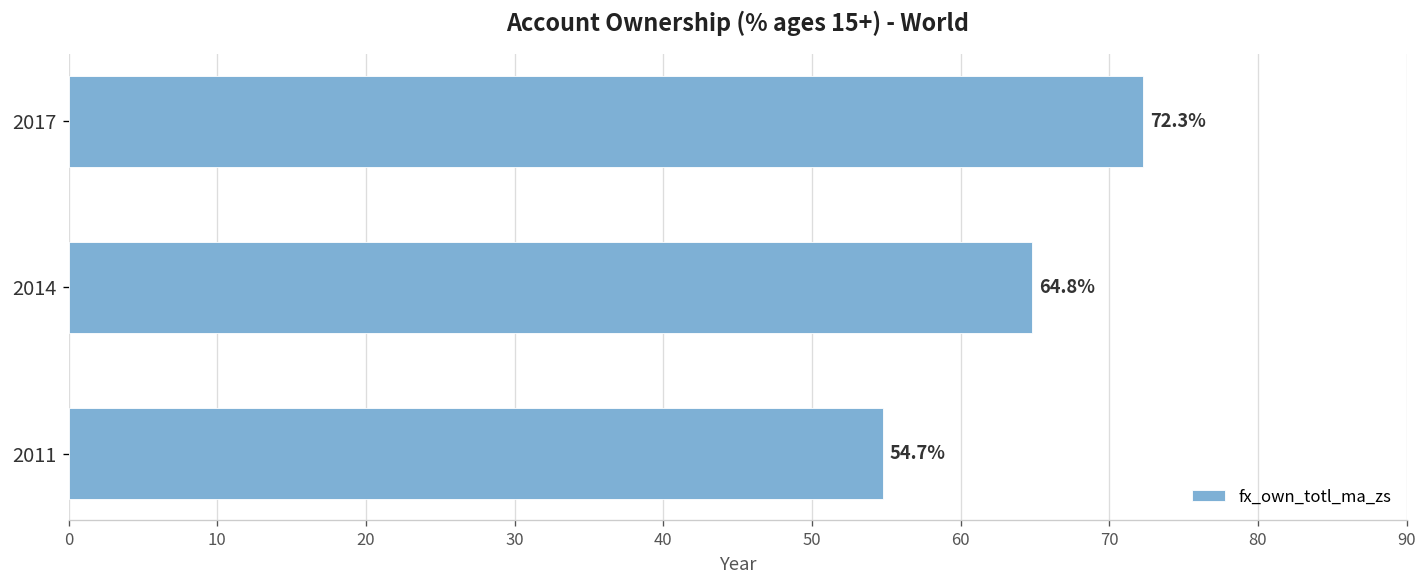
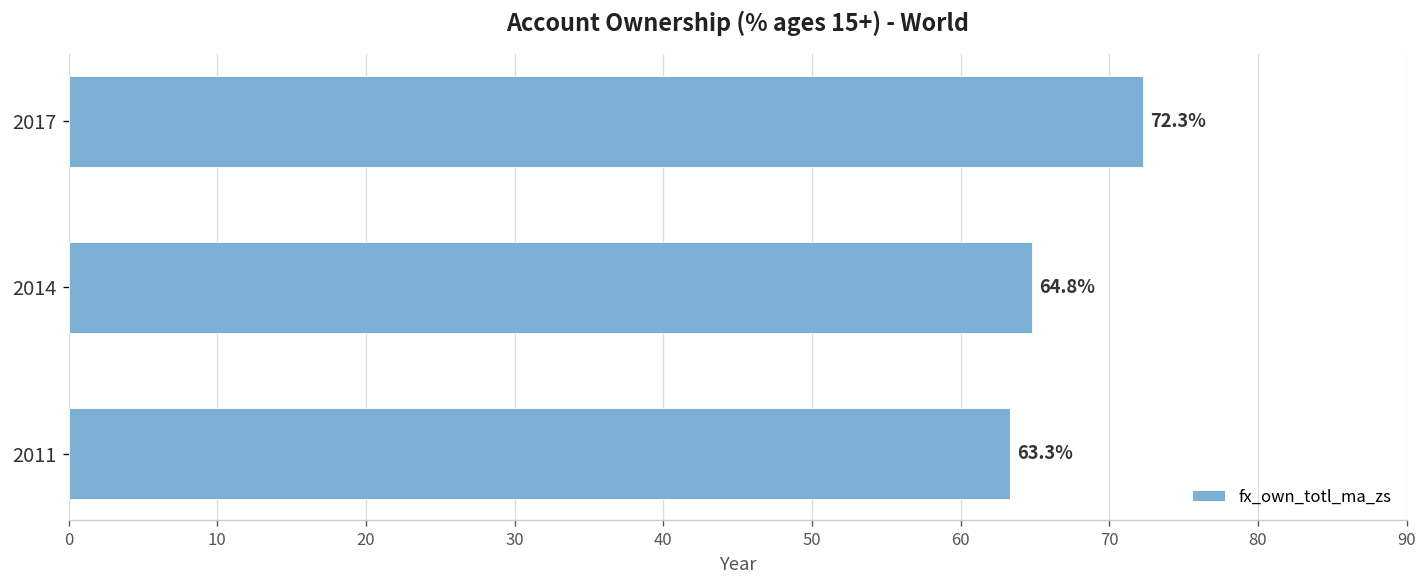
2011: 54.7% -> 63.3%
